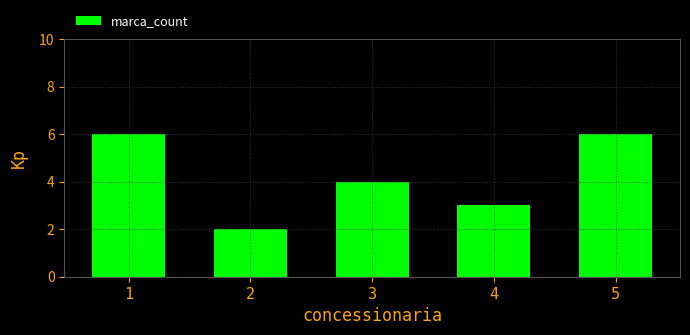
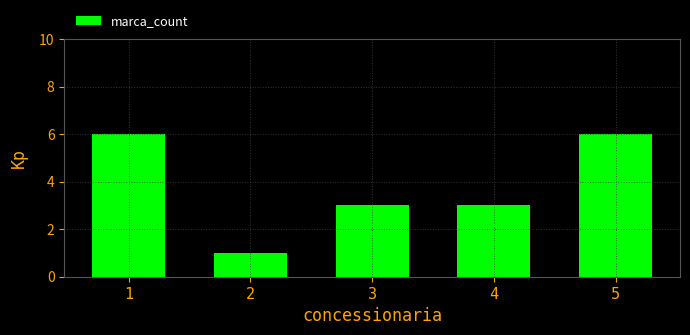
2: 2 -> 1
3: 4 -> 3
